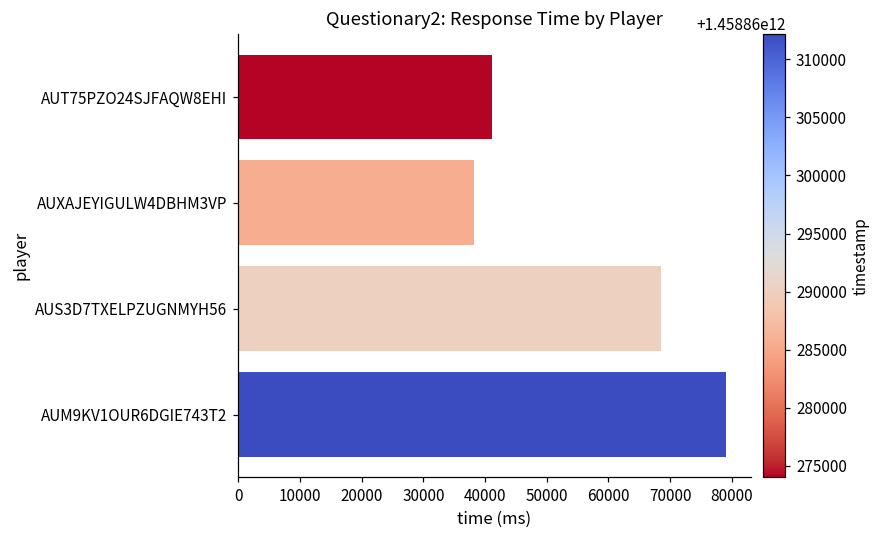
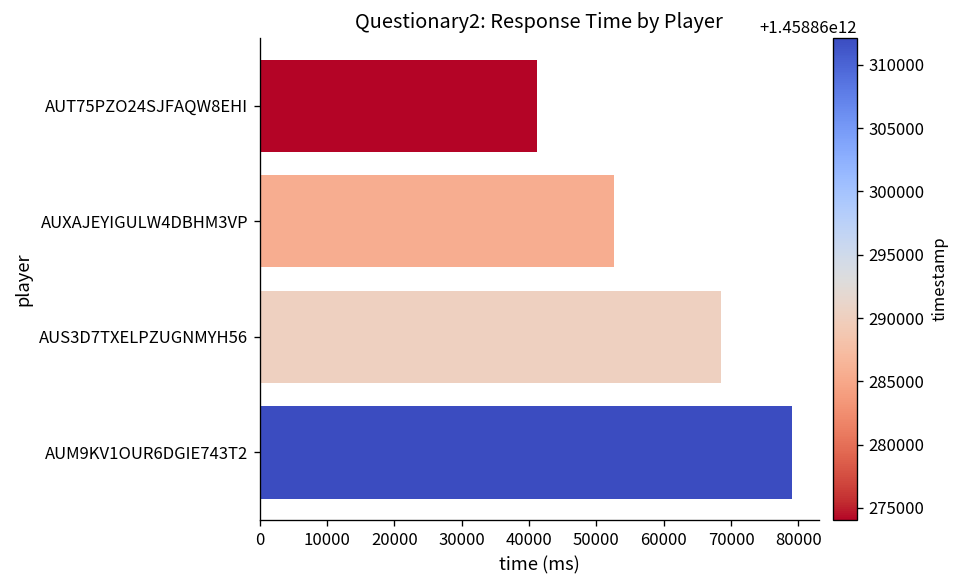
AUXAJEYIGULW4DBHM3VP: 38000 -> 53000
